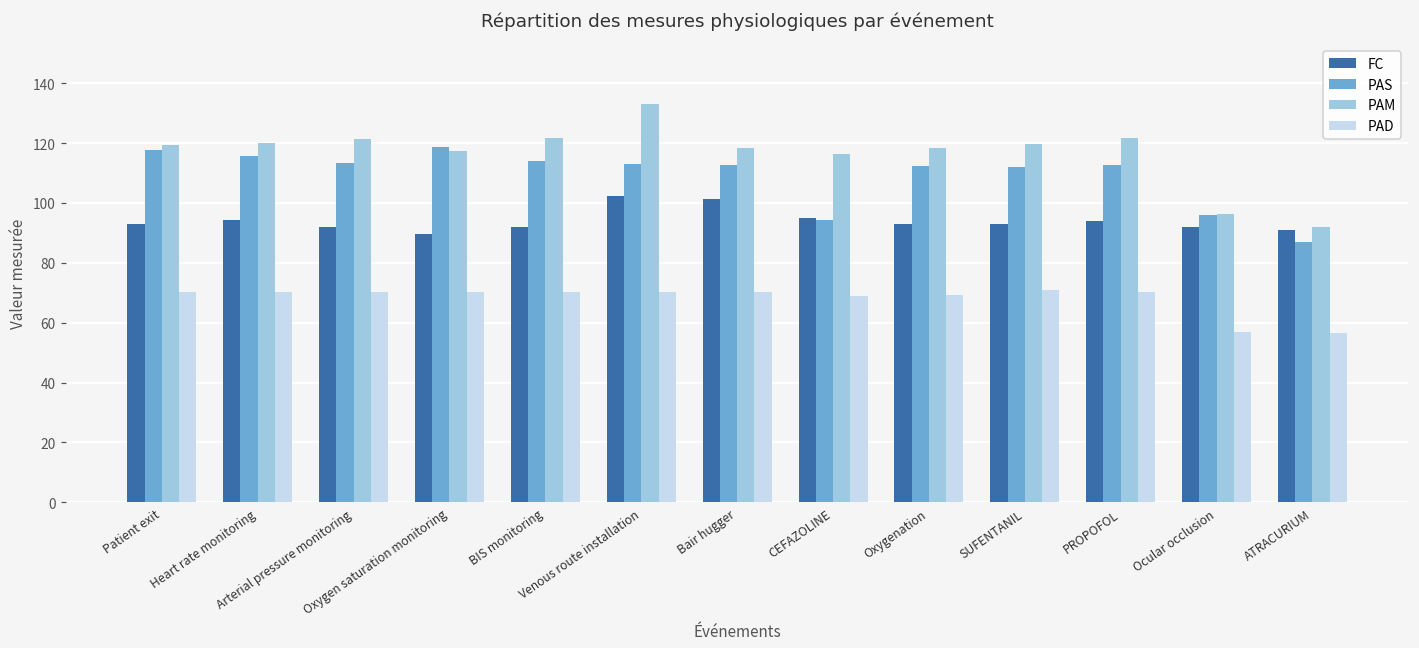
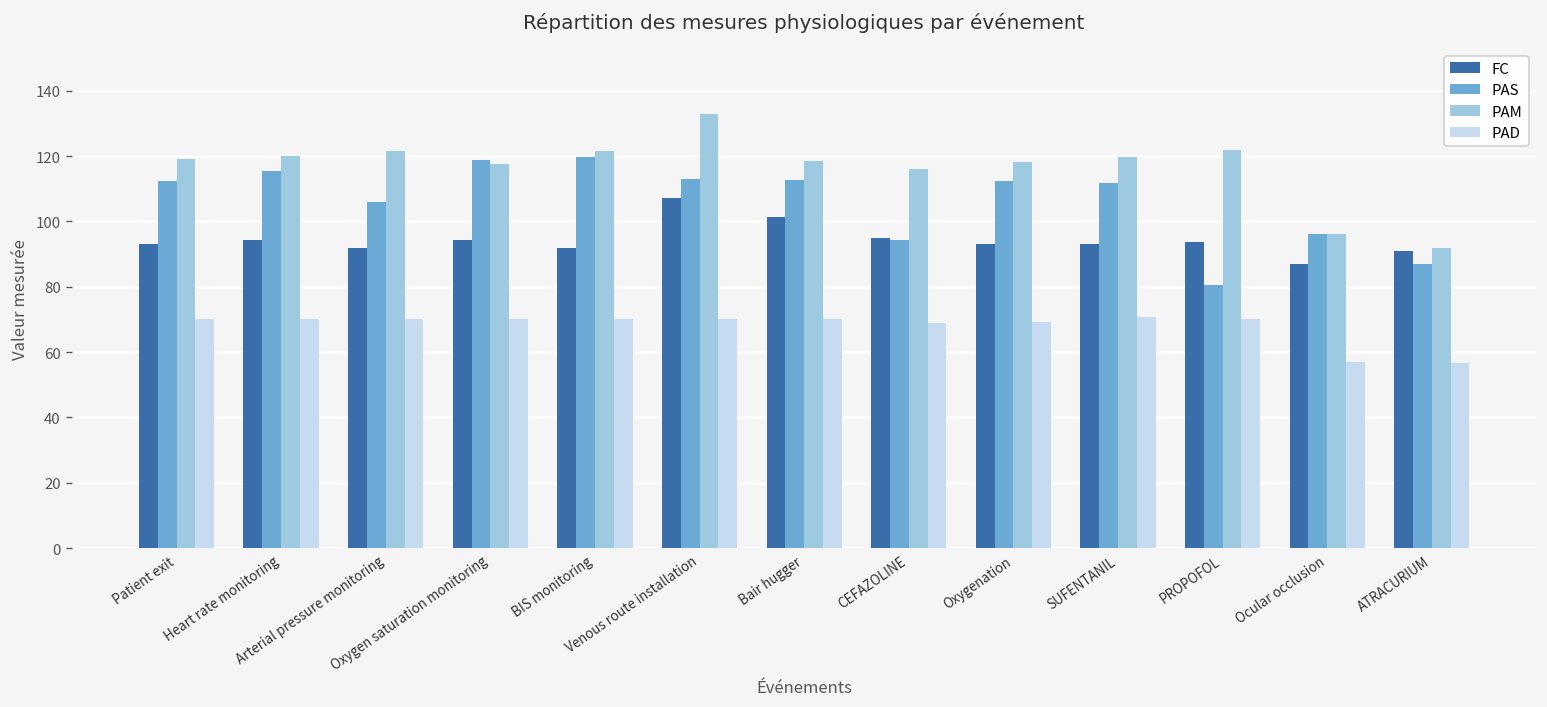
PAS, Patient exit: 118 -> 112
PAS, Arterial pressure monitoring: 113 -> 106
FC, Oxygen saturation monitoring: 89 -> 94
PAS, BIS monitoring: 114 -> 120
FC, Venous route installation: 102 -> 107
PAS, PROPOFOL: 113 -> 81
FC, Ocular occlusion: 92 -> 87
